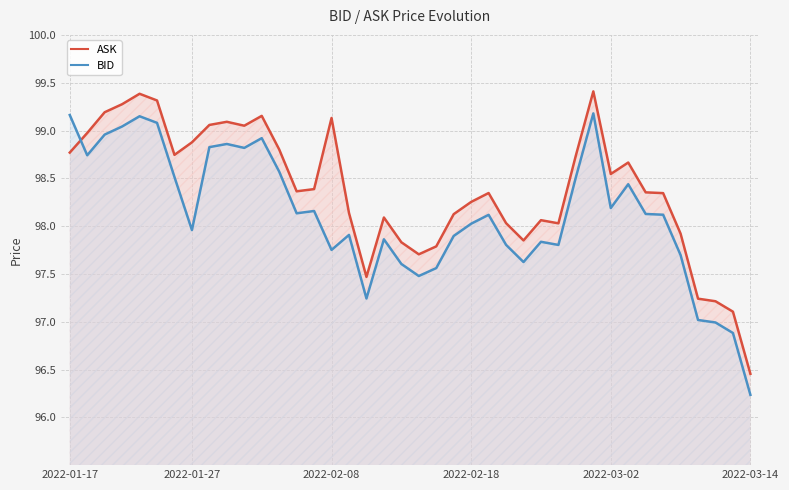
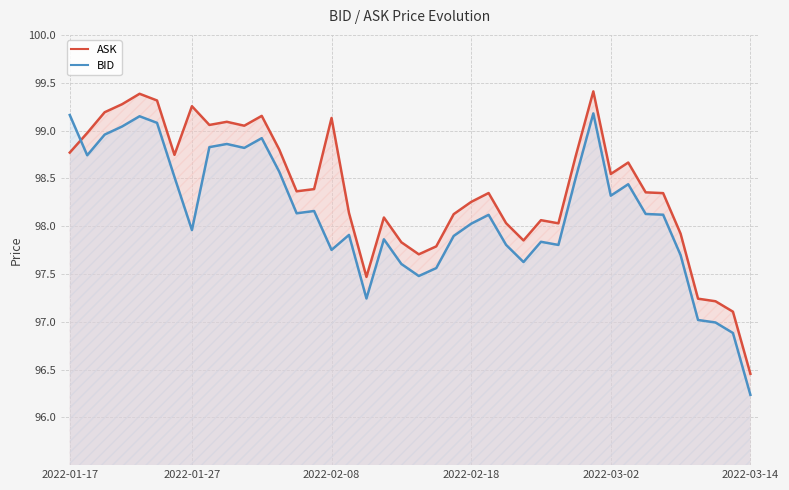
ASK, 2022-01-27: 98.9 -> 99.3
BID, 2022-03-02: 98.2 -> 98.3
